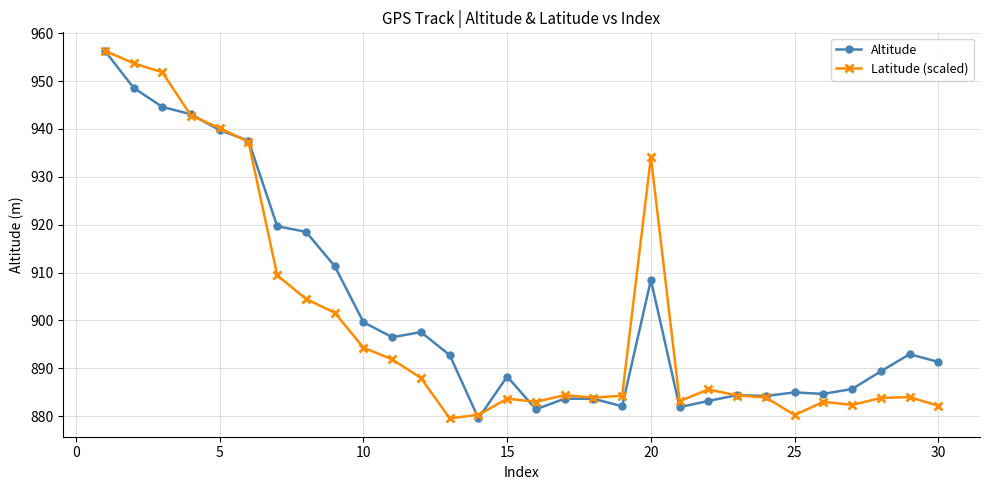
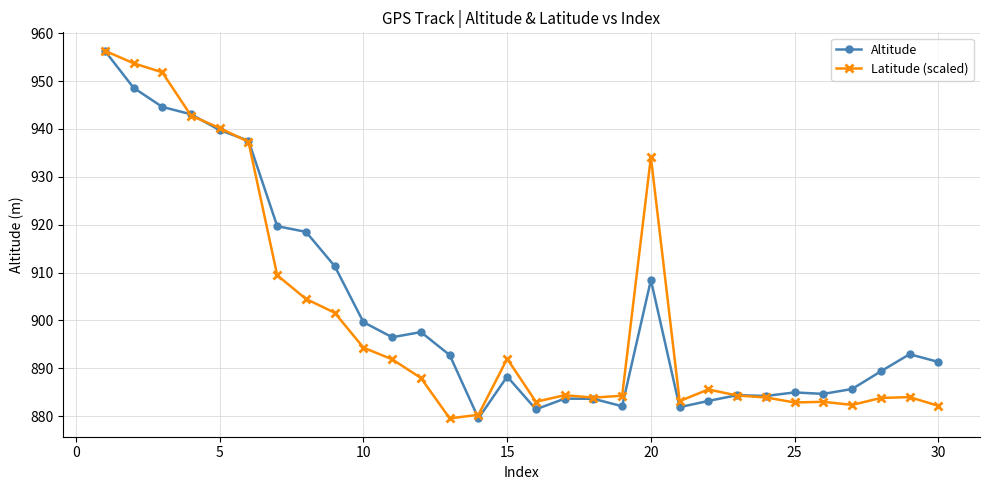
Latitude (scaled), 15: 884 -> 892
Latitude (scaled), 25: 880 -> 883
